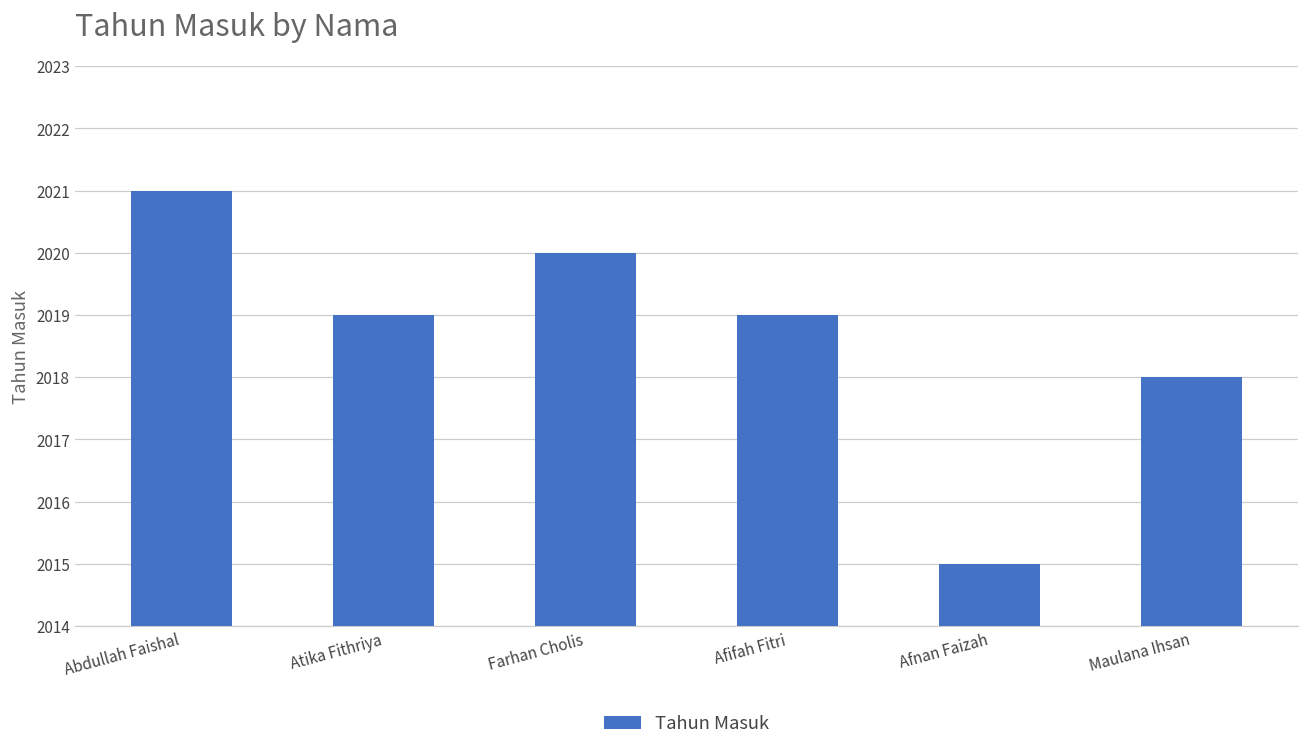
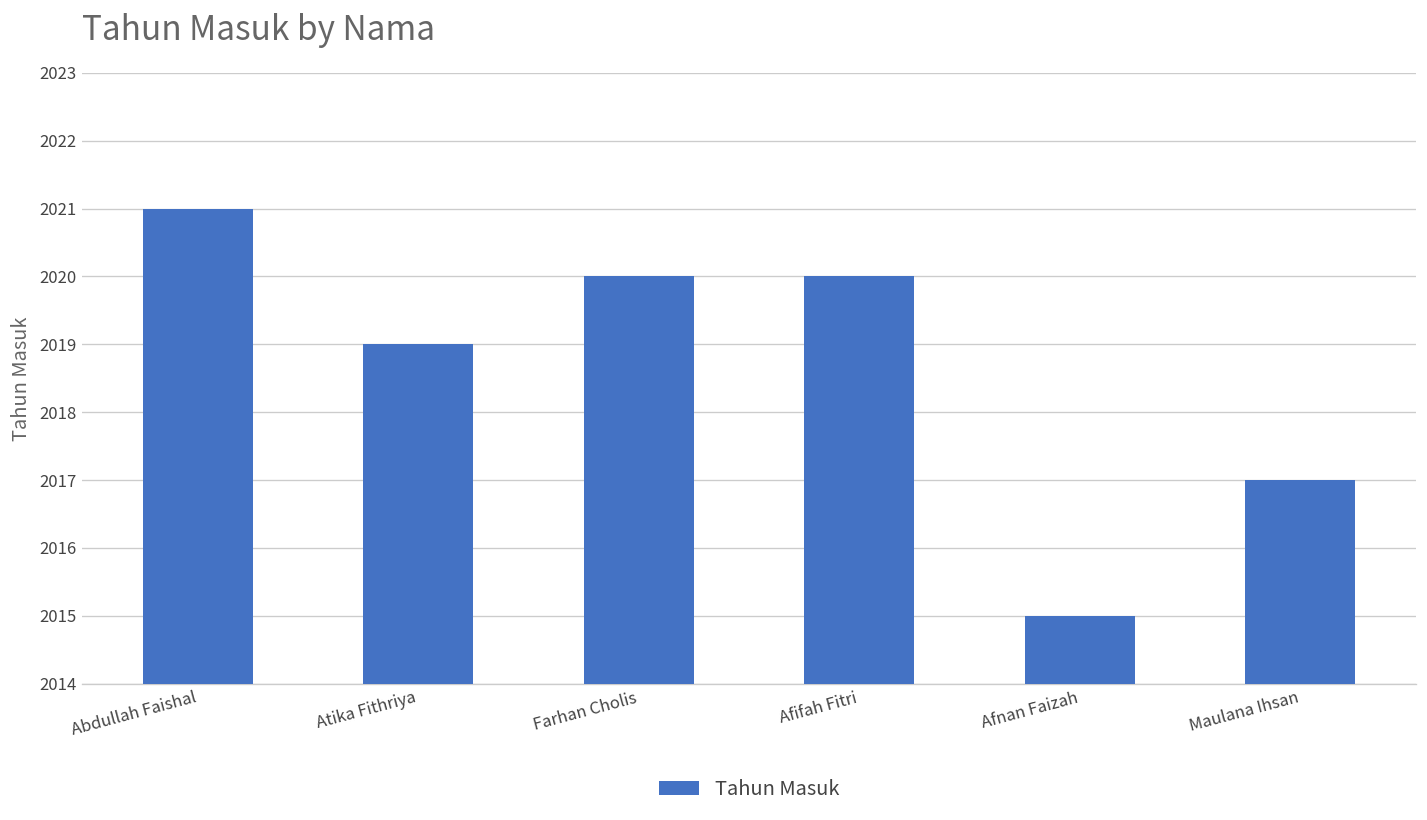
Afifah Fitri: 2019 -> 2020
Maulana Ihsan: 2018 -> 2017
